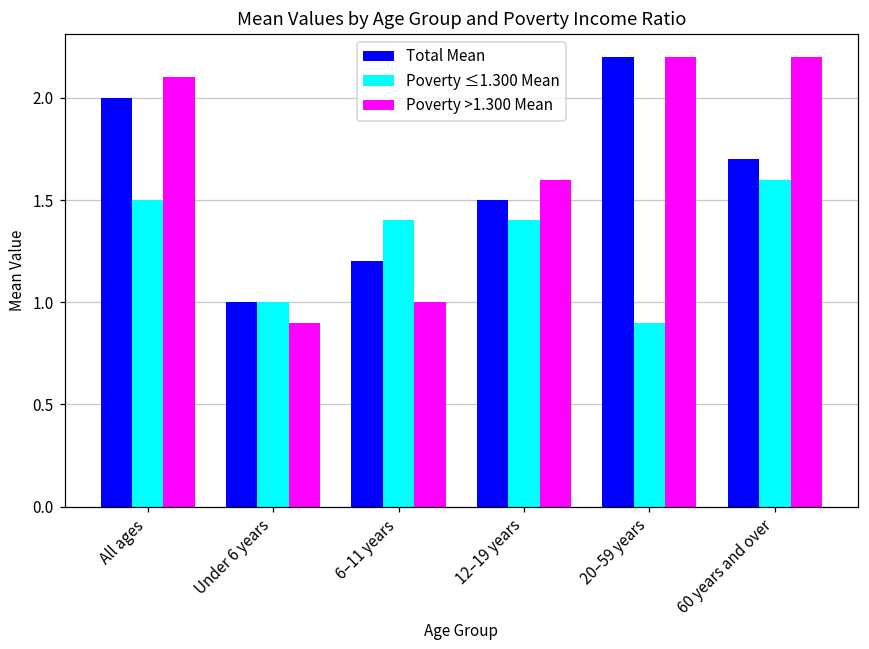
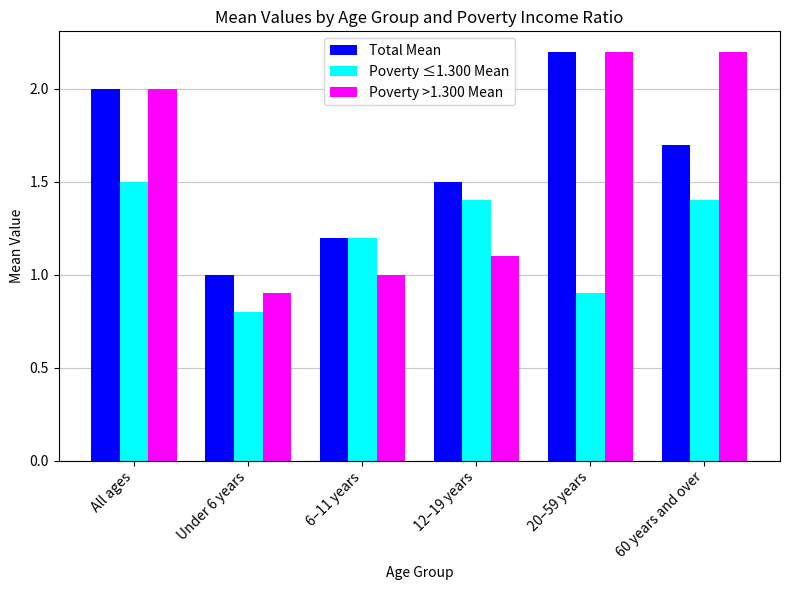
Poverty >1.300 Mean, All ages: 2.1 -> 2.0
Poverty ≤1.300 Mean, Under 6 years: 1.0 -> 0.8
Poverty ≤1.300 Mean, 6–11 years: 1.4 -> 1.2
Poverty >1.300 Mean, 12–19 years: 1.6 -> 1.1
Poverty ≤1.300 Mean, 60 years and over: 1.6 -> 1.4
